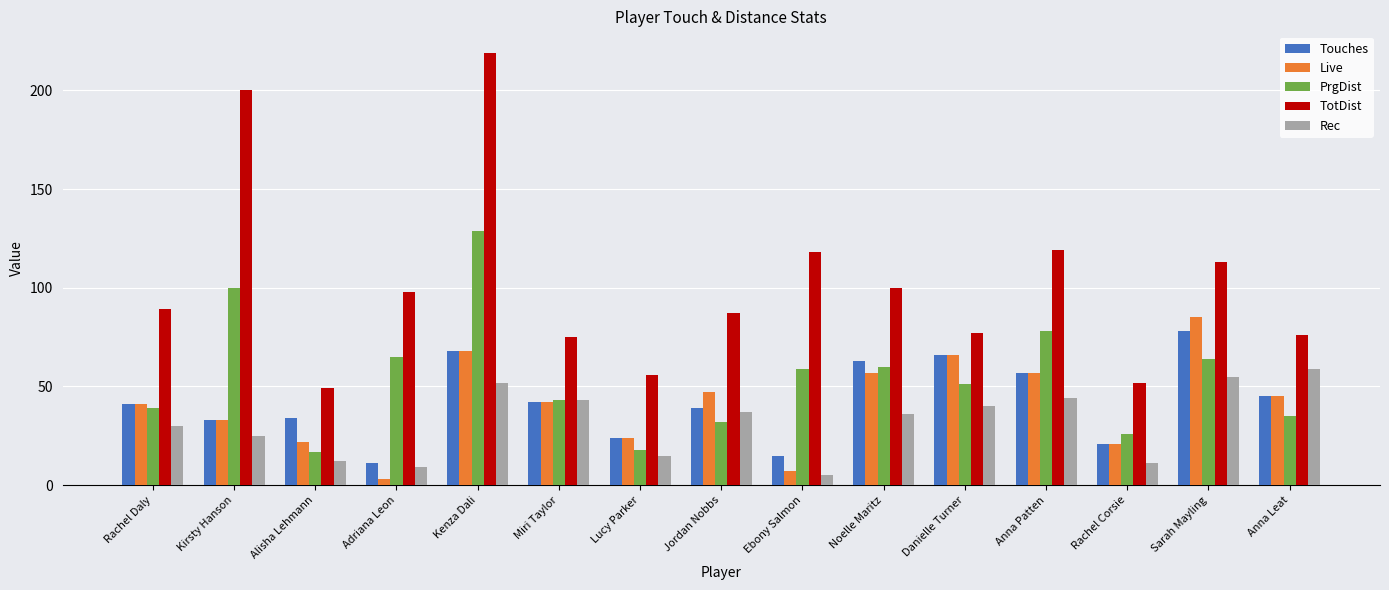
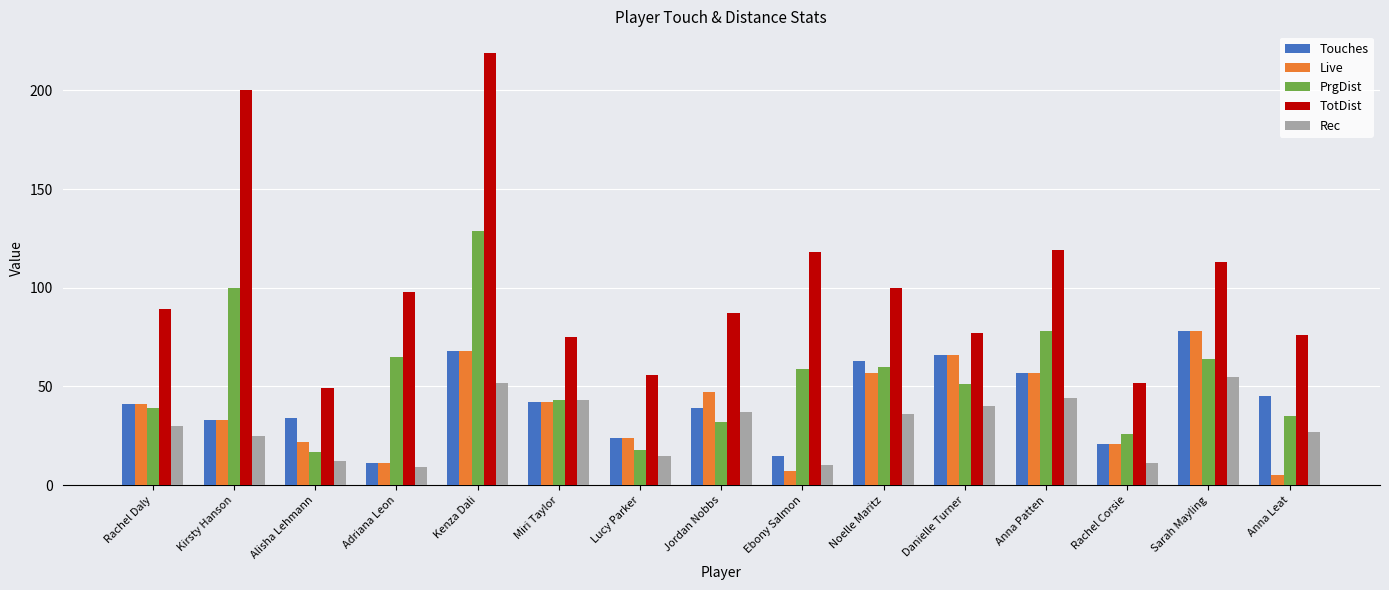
Live, Adriana Leon: 3 -> 11
Rec, Ebony Salmon: 5 -> 10
Live, Sarah Mayling: 85 -> 78
Live, Anna Leat: 45 -> 5
Rec, Anna Leat: 59 -> 27
